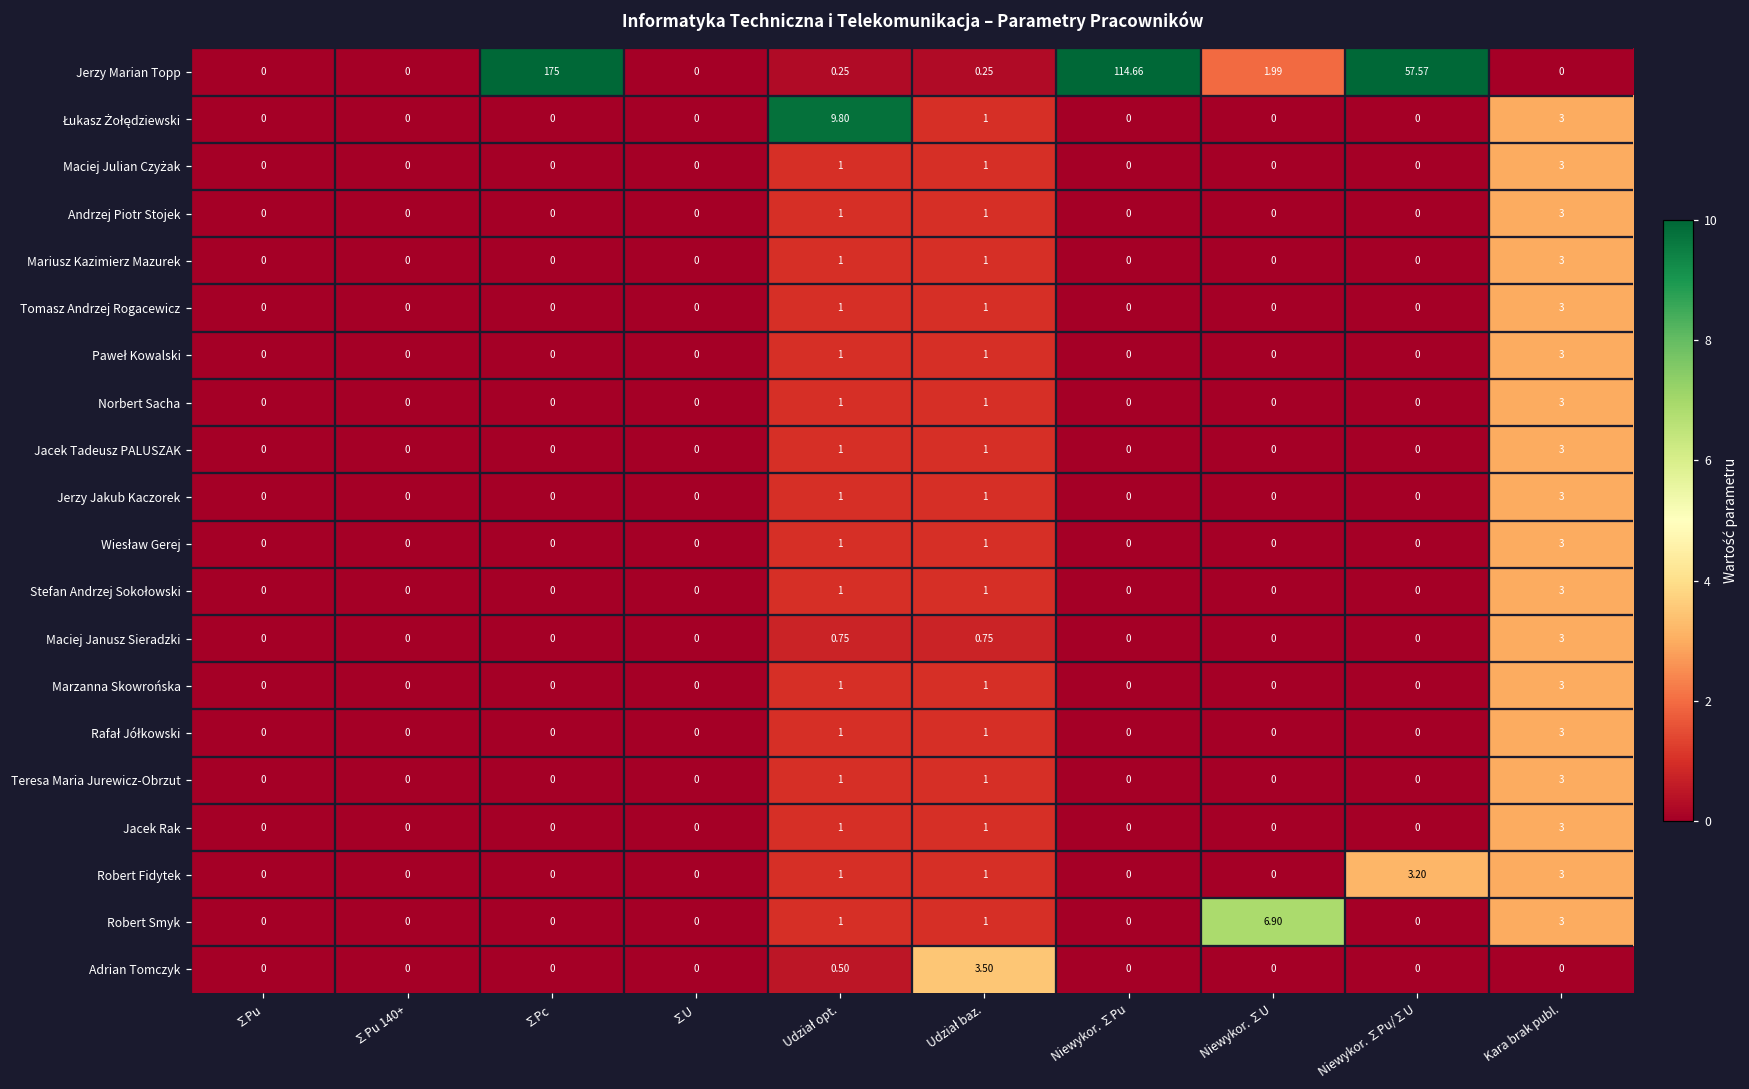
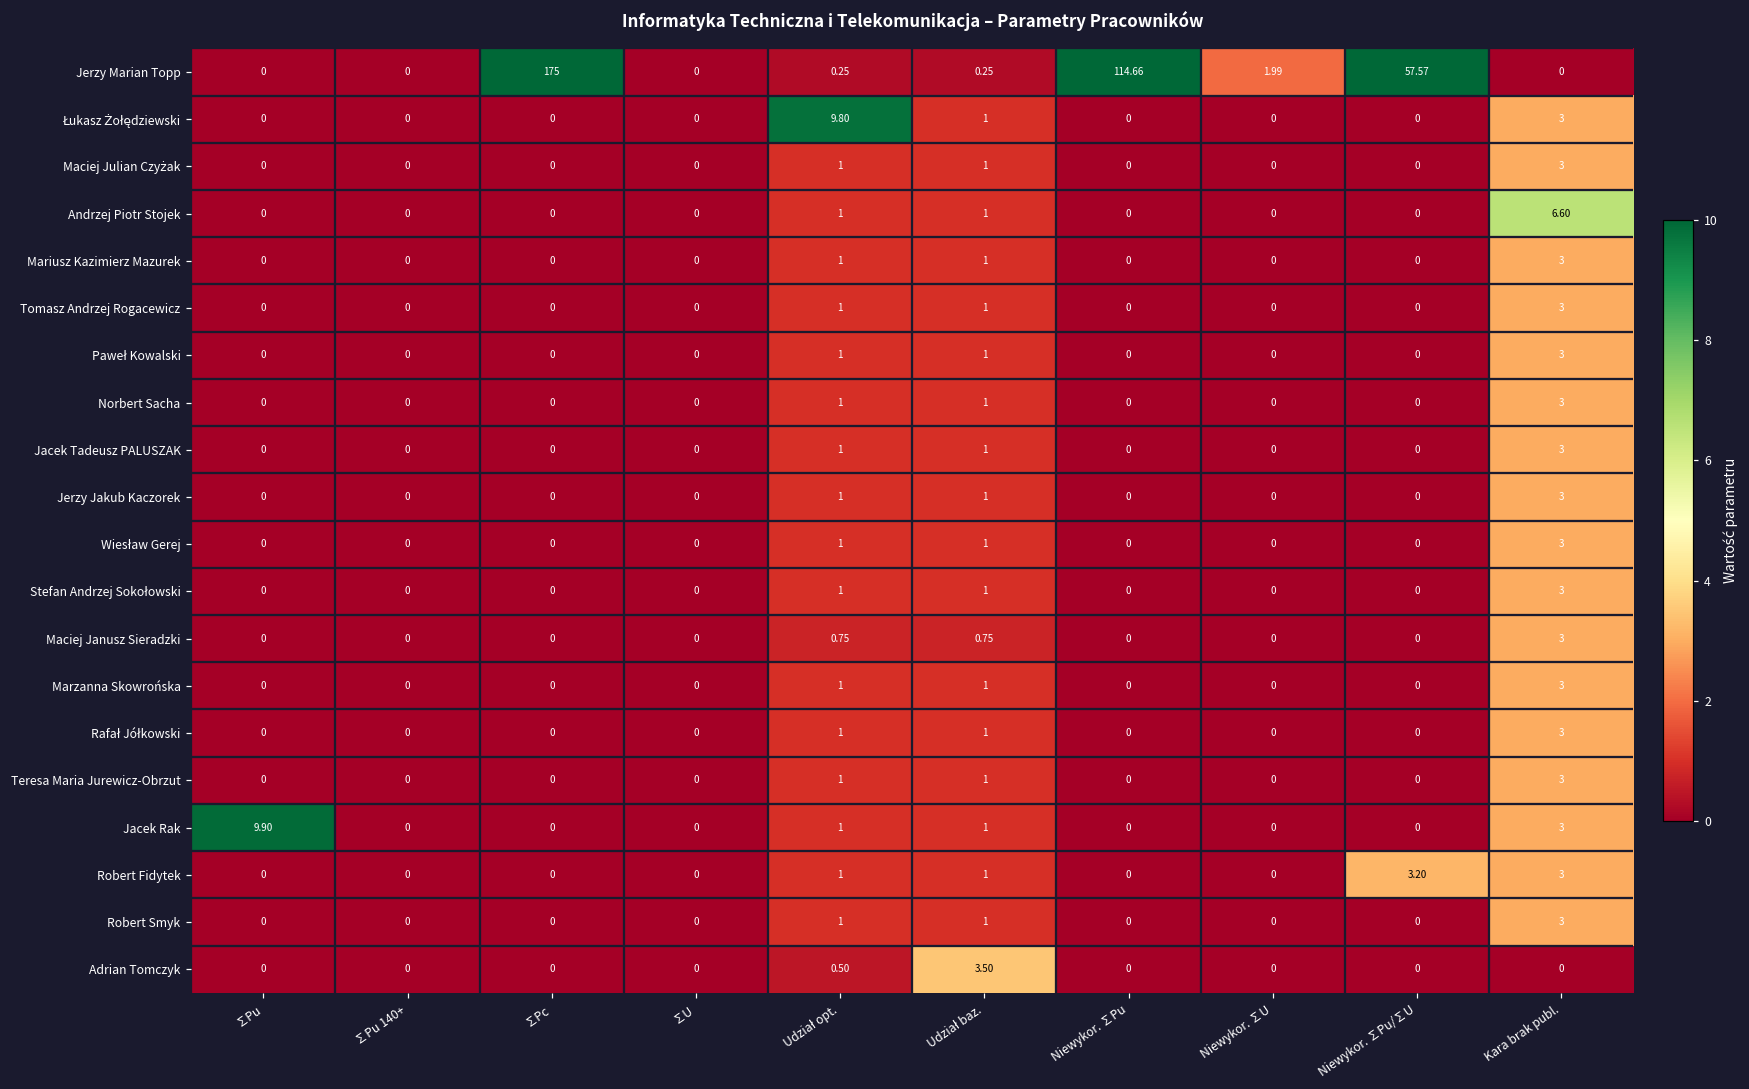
Andrzej Piotr Stojek, Kara brak publ.: 3 -> 6.60
Jacek Rak, ∑Pu: 0 -> 9.90
Robert Smyk, Niewykor. ∑U: 6.90 -> 0
